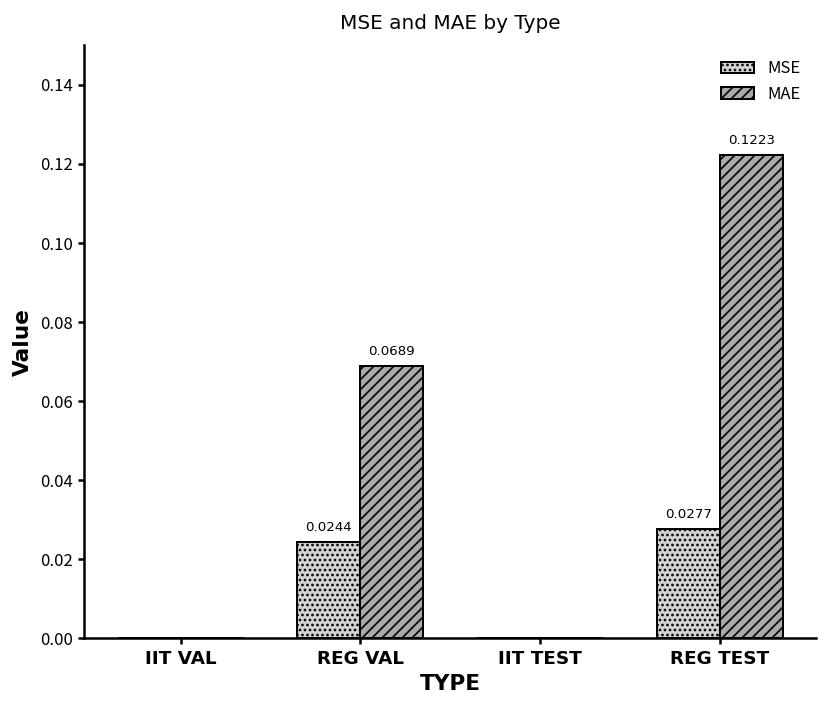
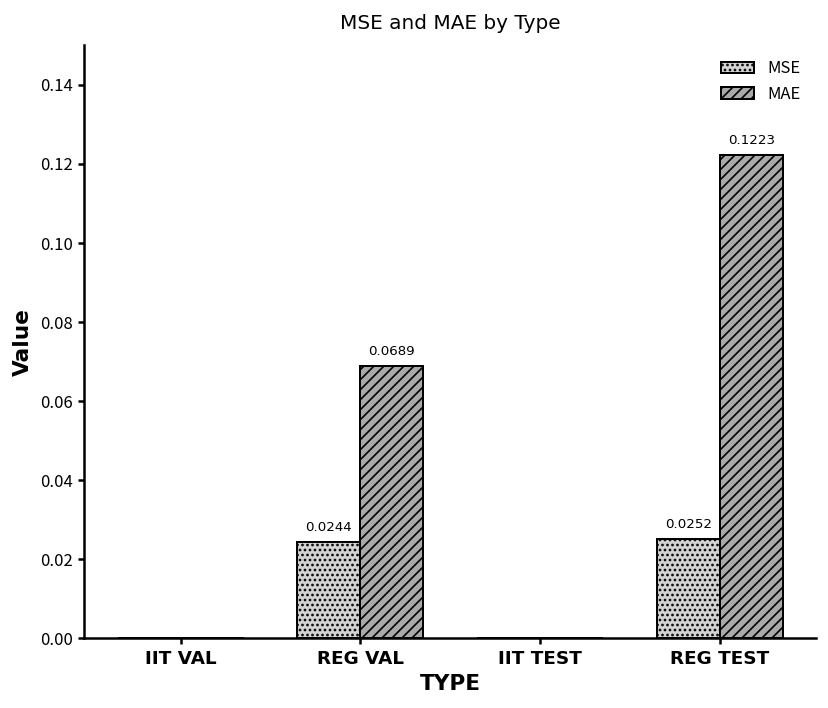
MSE, REG TEST: 0.0277 -> 0.0252
